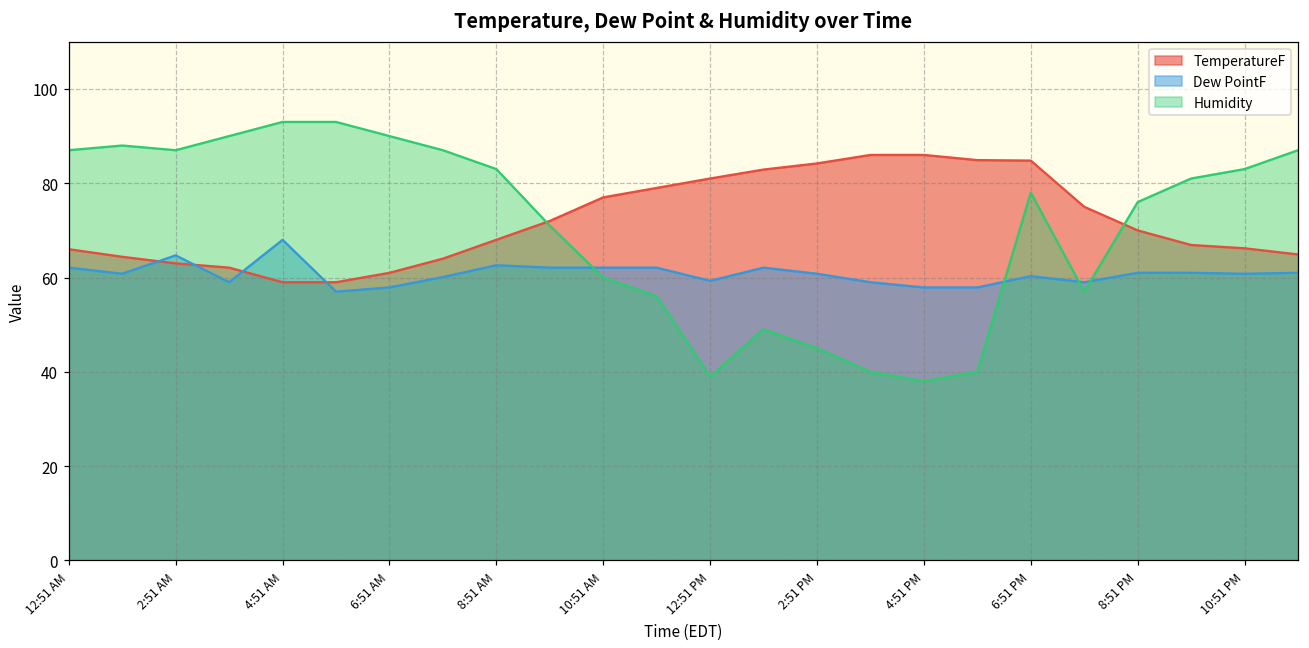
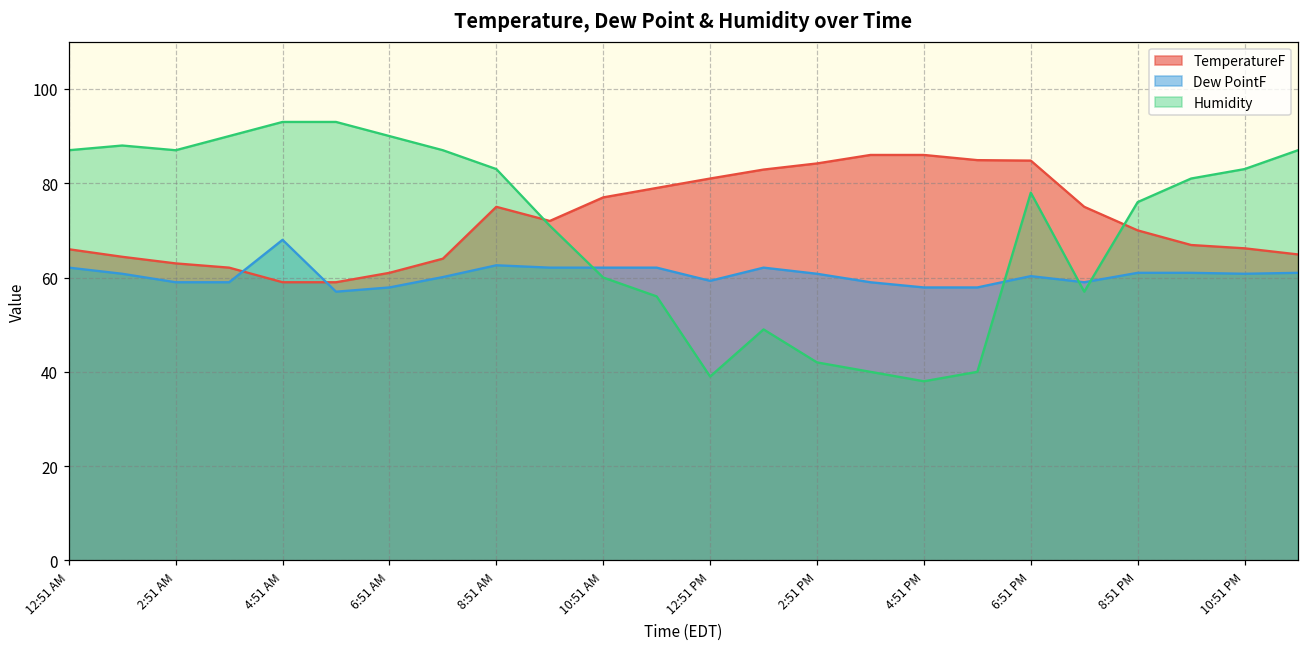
Dew PointF, 2:51 AM: 65 -> 59
TemperatureF, 8:51 AM: 68 -> 75
Humidity, 2:51 PM: 45 -> 42
